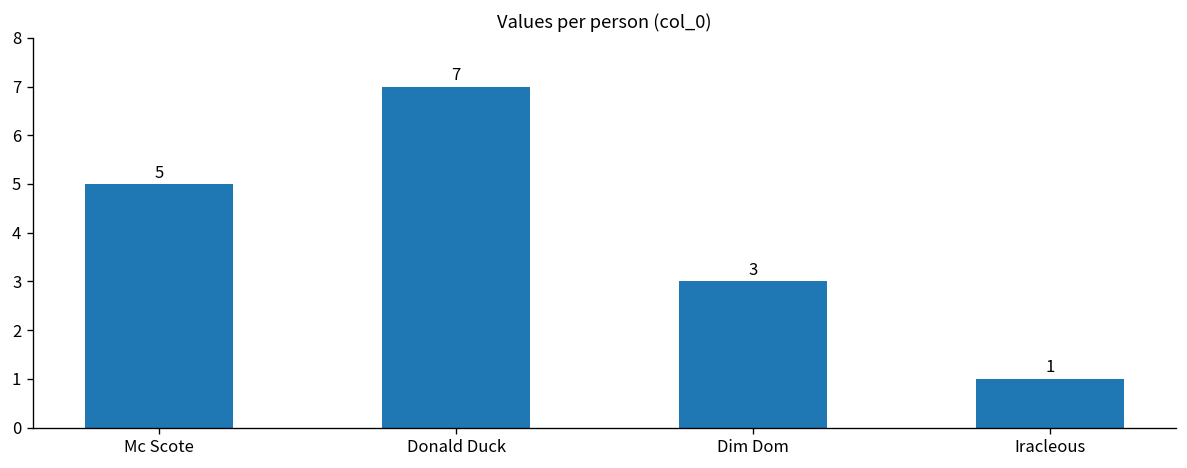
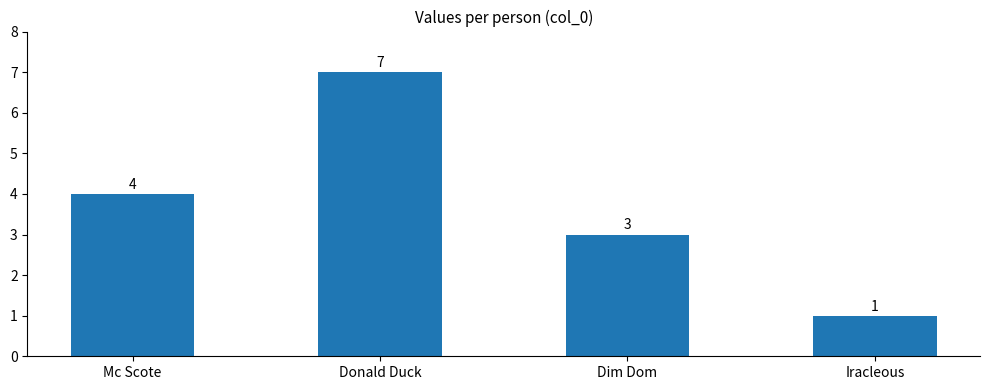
Mc Scote: 5 -> 4
